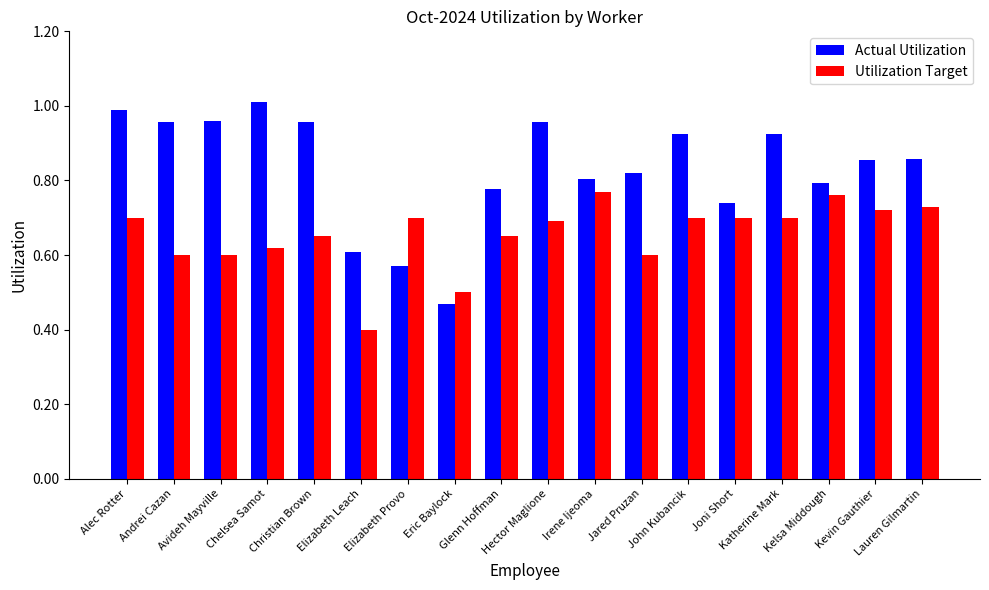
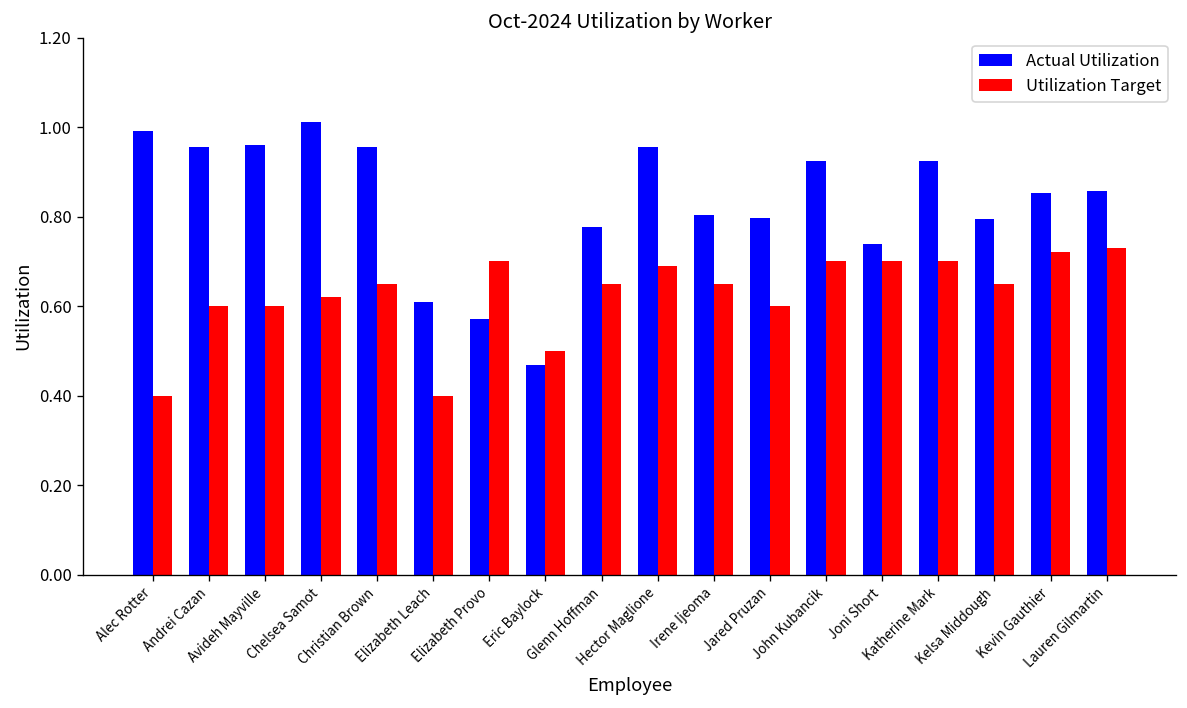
Utilization Target, Alec Rotter: 0.7 -> 0.4
Utilization Target, Irene Ijeoma: 0.77 -> 0.65
Actual Utilization, Jared Pruzan: 0.82 -> 0.80
Utilization Target, Kelsa Middough: 0.76 -> 0.65
